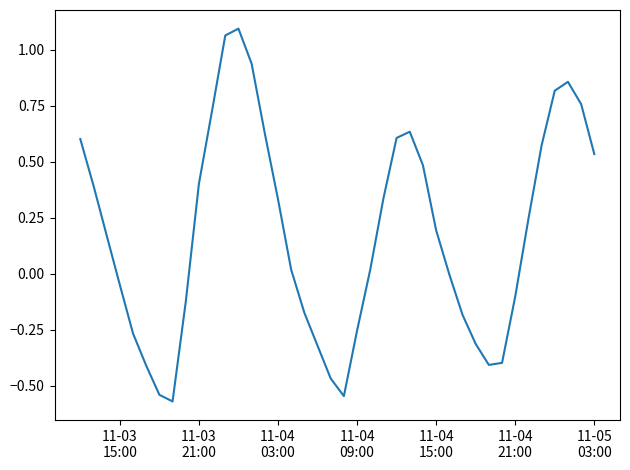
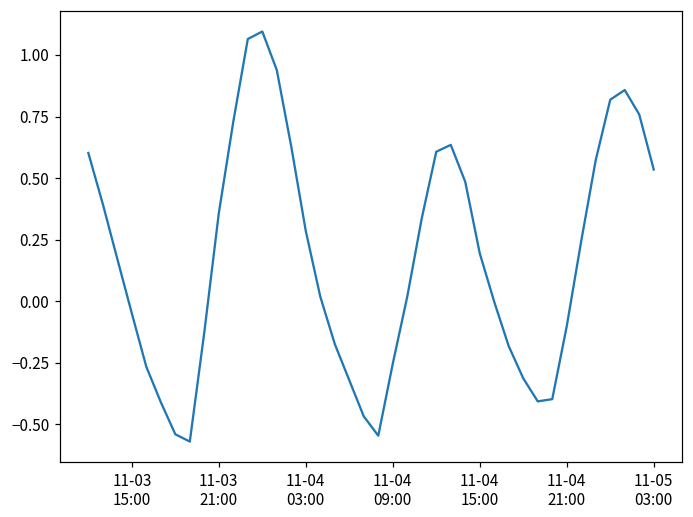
11-03 21:00: 0.40 -> 0.36
11-04 03:00: 0.33 -> 0.29
